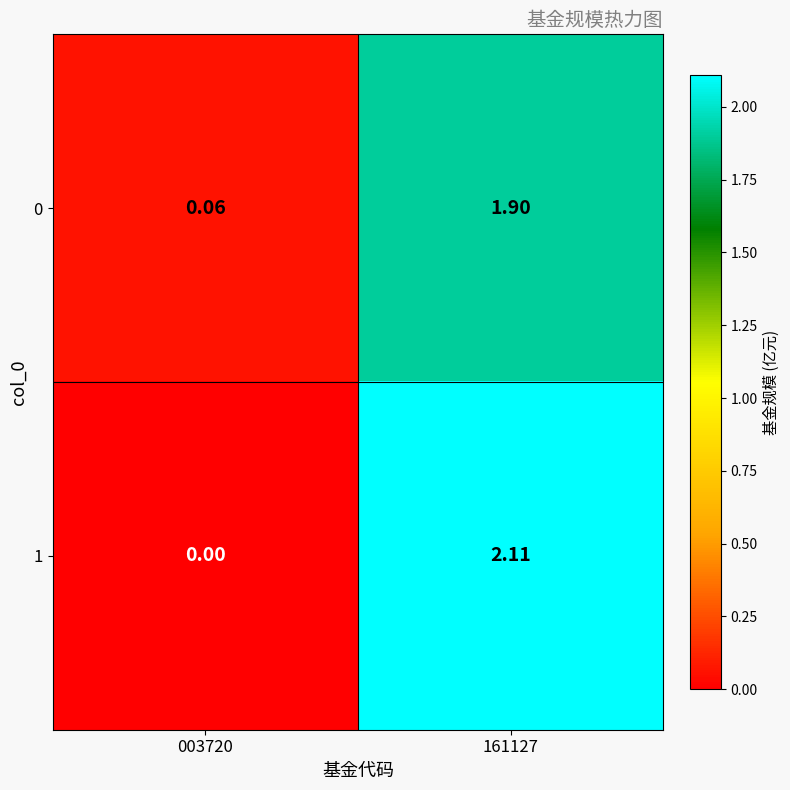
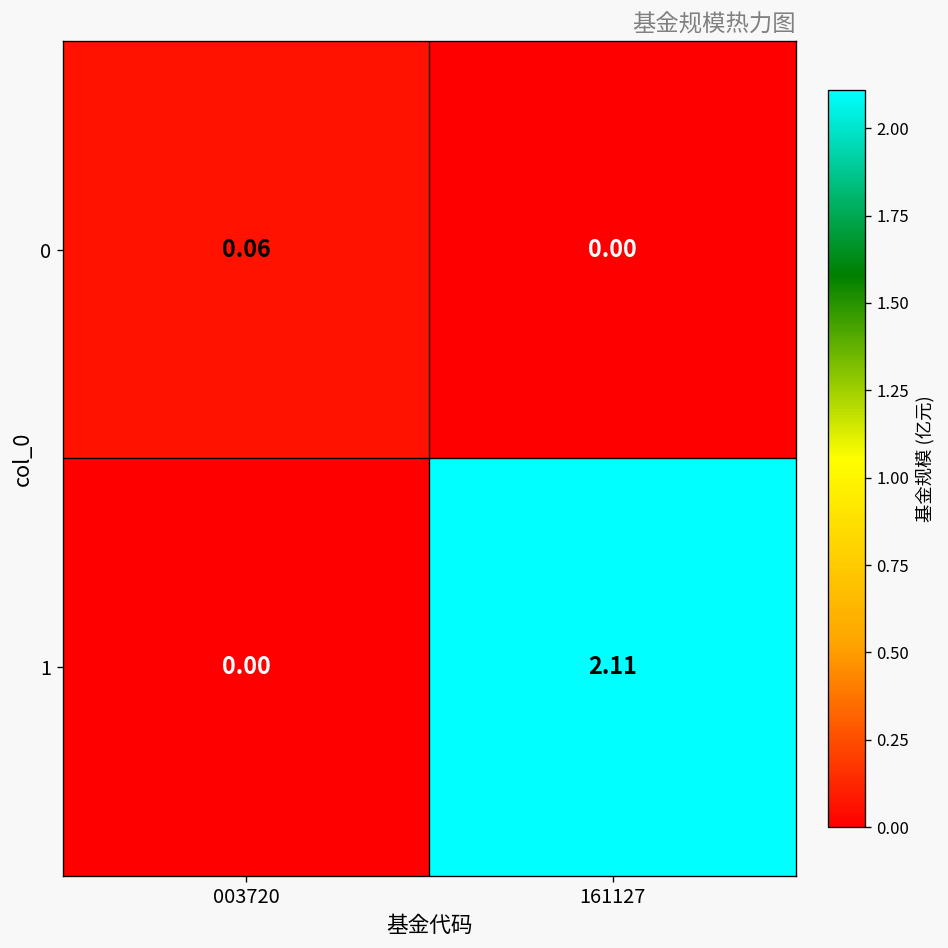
0, 161127: 1.90 -> 0.00
